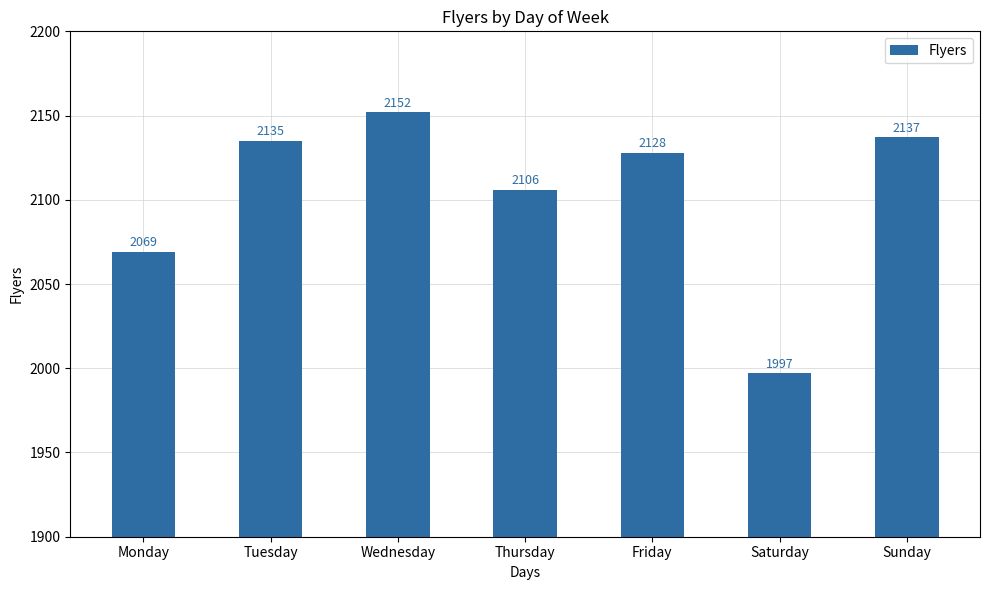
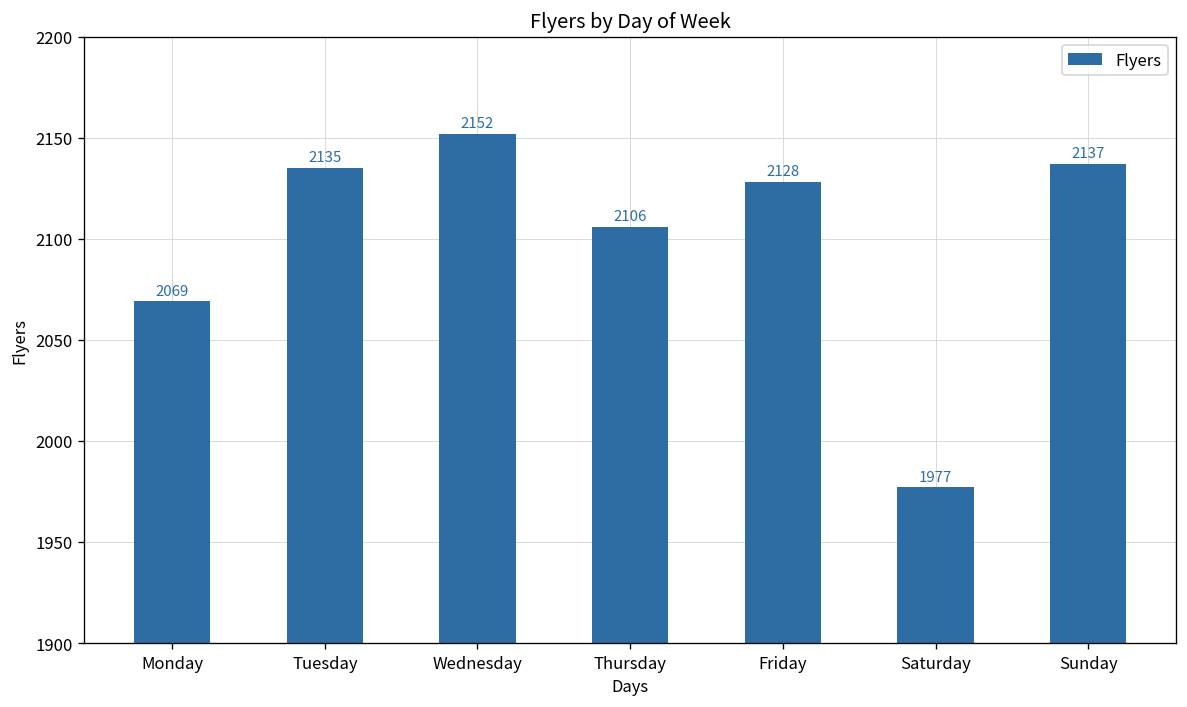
Saturday: 1997 -> 1977
